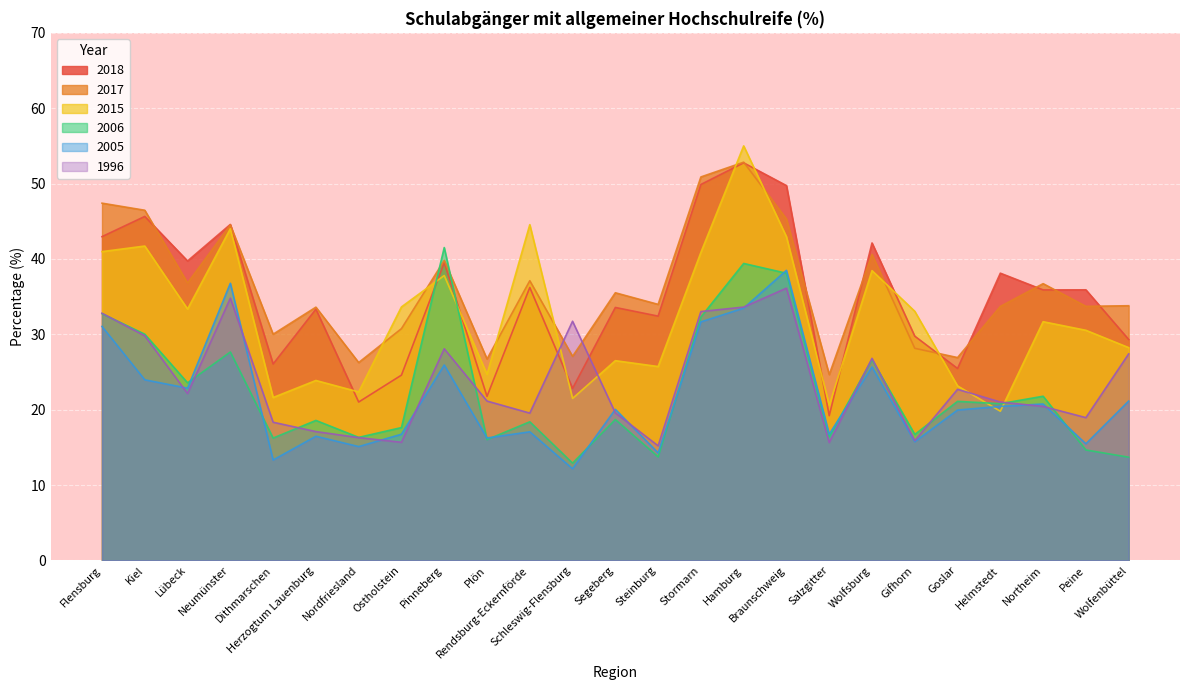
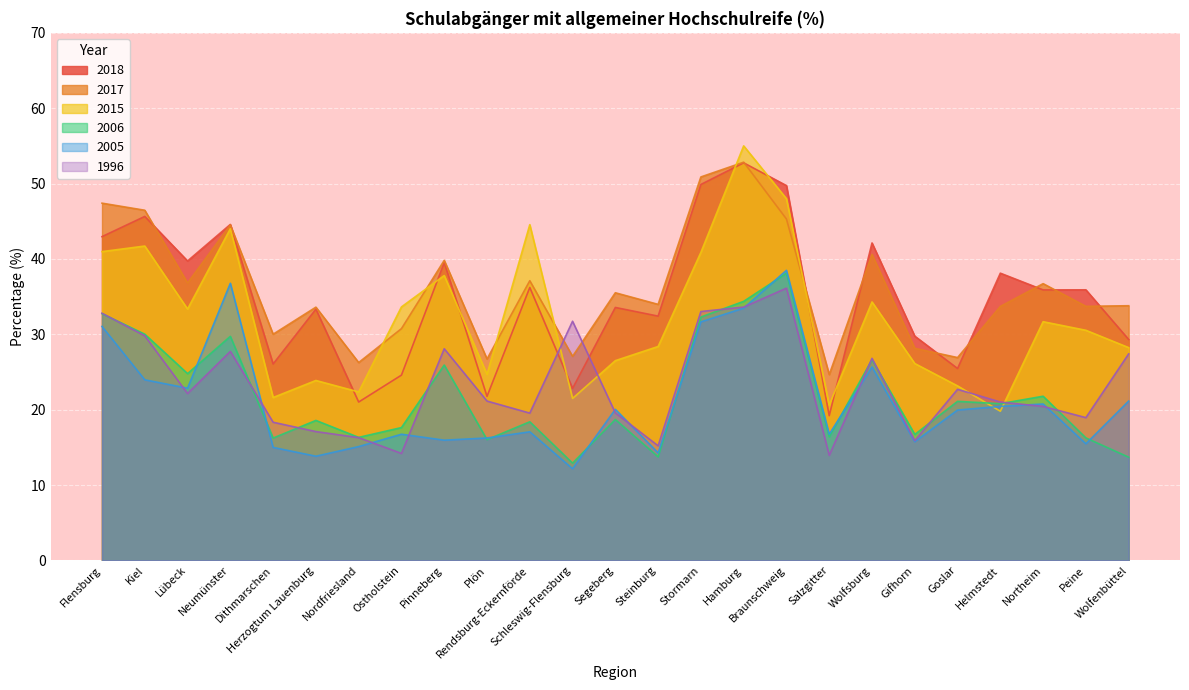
2006, Lübeck: 24 -> 25
2006, Neumünster: 28 -> 30
1996, Neumünster: 35 -> 28
2005, Dithmarschen: 13 -> 15
2005, Herzogtum Lauenburg: 16 -> 14
1996, Ostholstein: 16 -> 14
2006, Pinneberg: 42 -> 26
2005, Pinneberg: 26 -> 16
2015, Steinburg: 26 -> 28
2006, Hamburg: 39 -> 34
2015, Braunschweig: 43 -> 48
1996, Salzgitter: 16 -> 14
2015, Wolfsburg: 38 -> 34
2015, Gifhorn: 33 -> 26
2006, Peine: 15 -> 16
